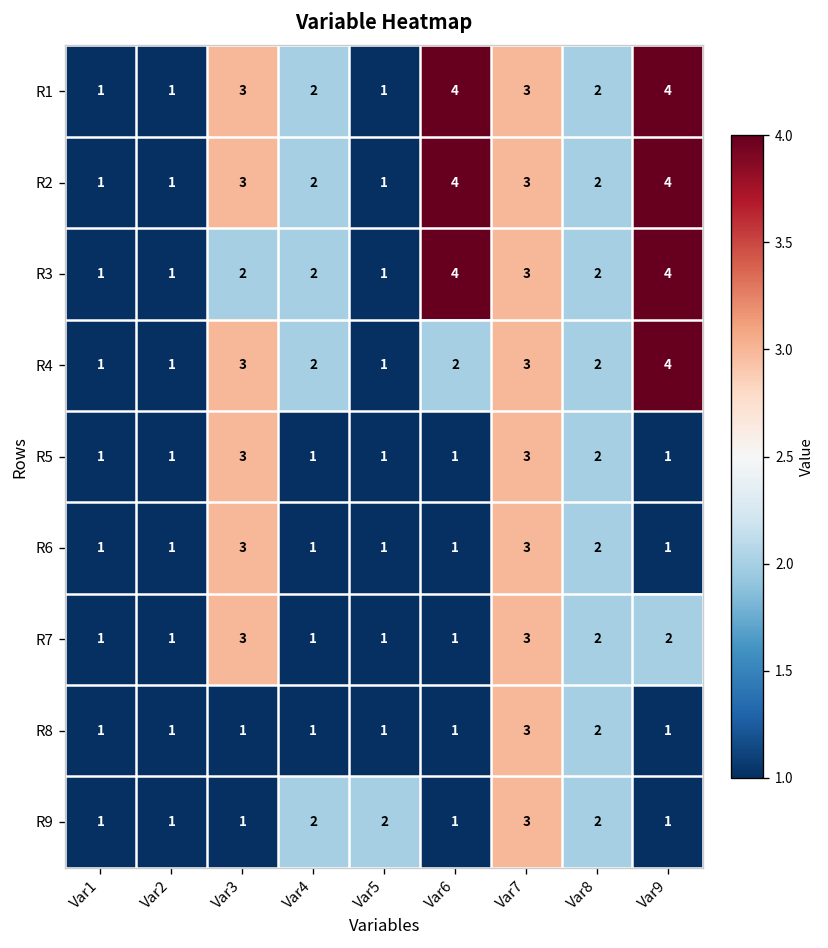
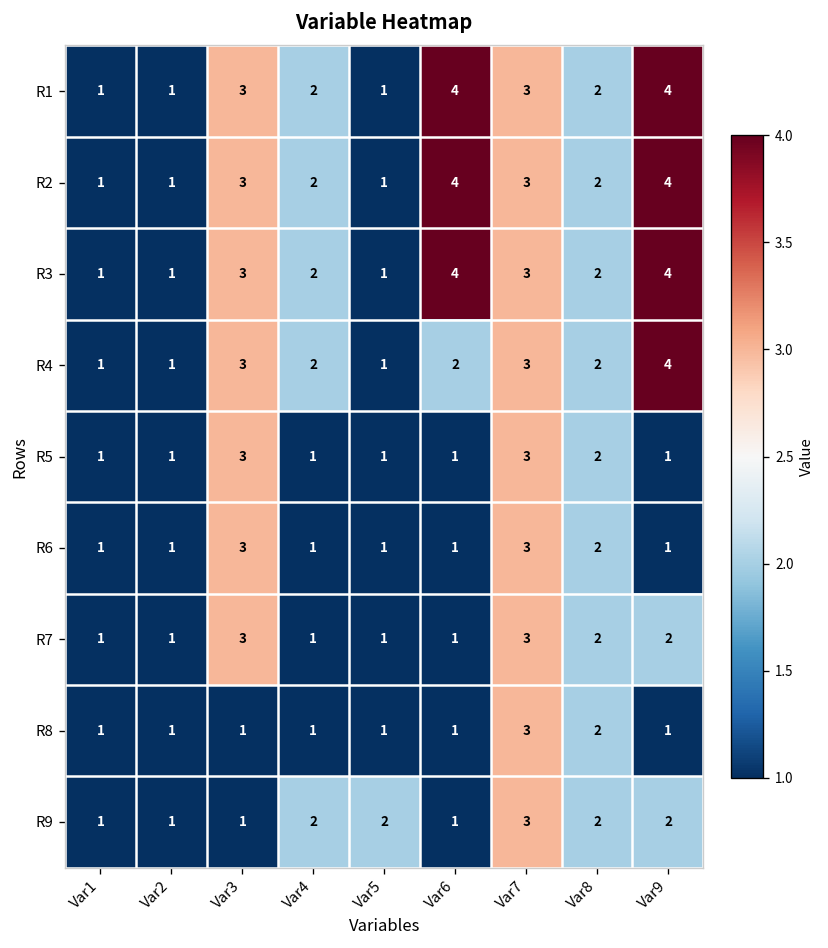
R3, Var3: 2 -> 3
R9, Var9: 1 -> 2
